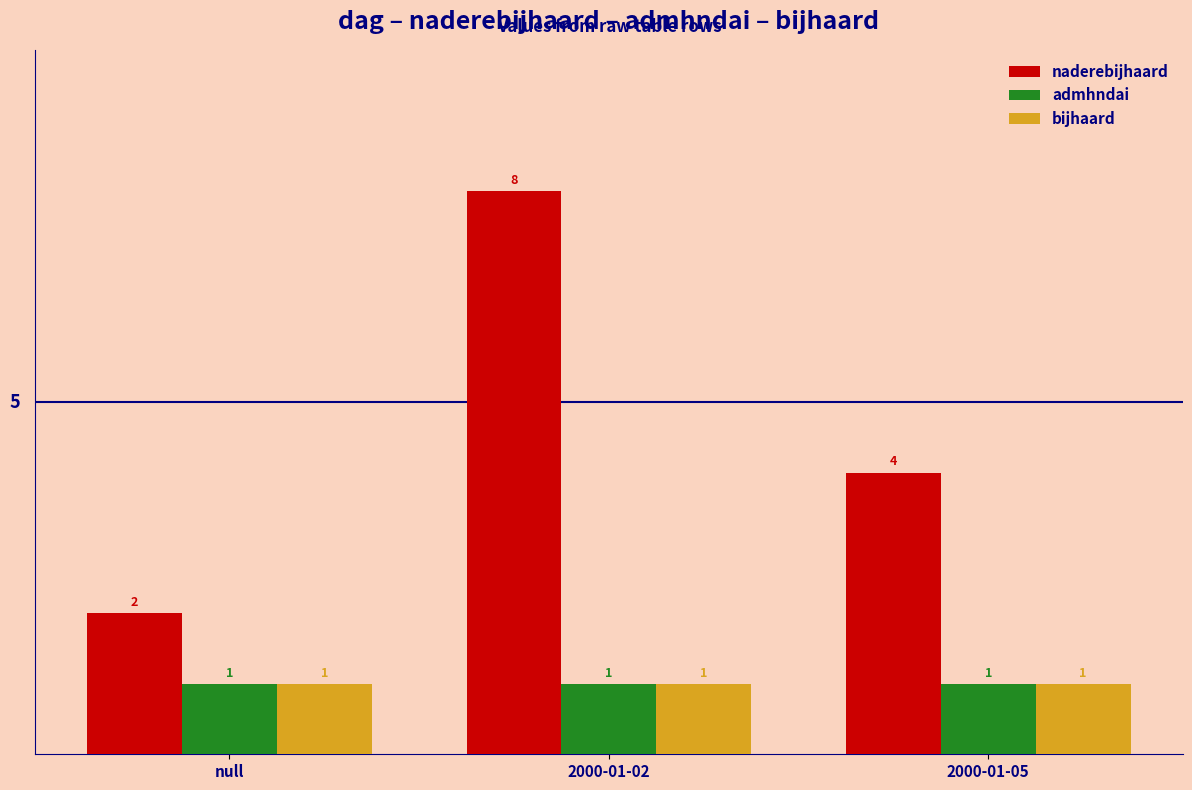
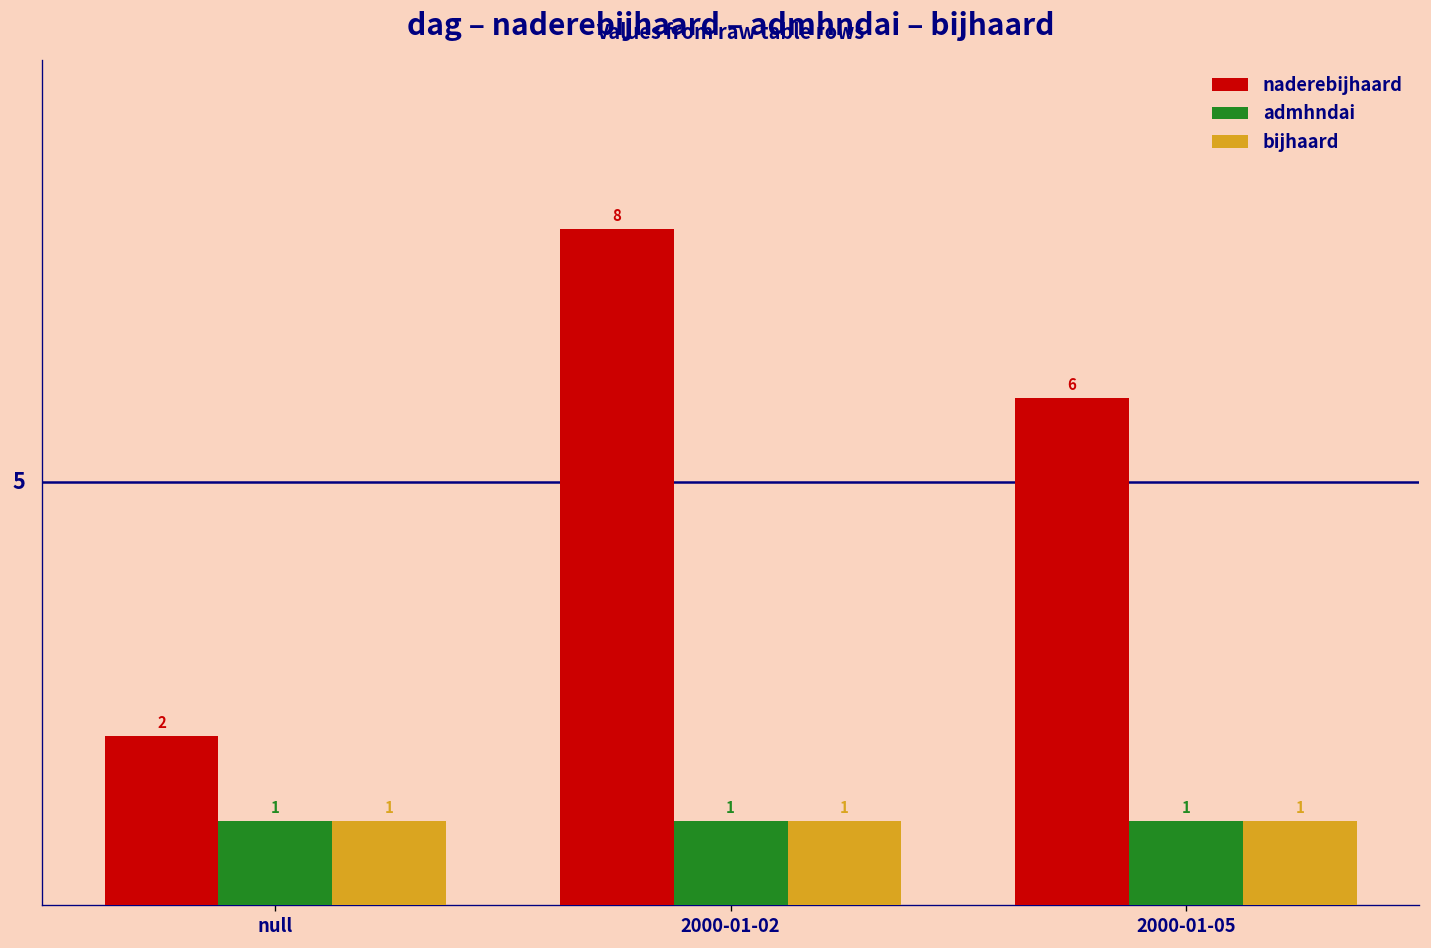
naderebijhaard, 2000-01-05: 4 -> 6
